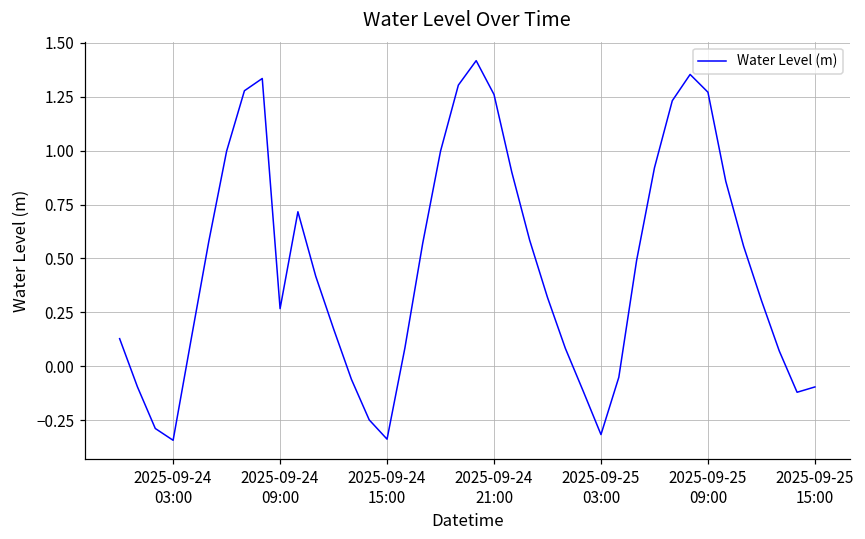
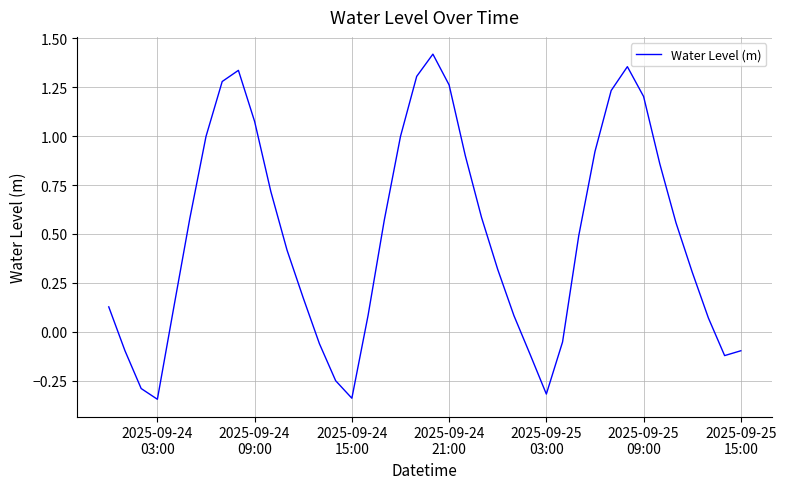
2025-09-24 09:00: 0.27 -> 1.07
2025-09-25 09:00: 1.27 -> 1.20
